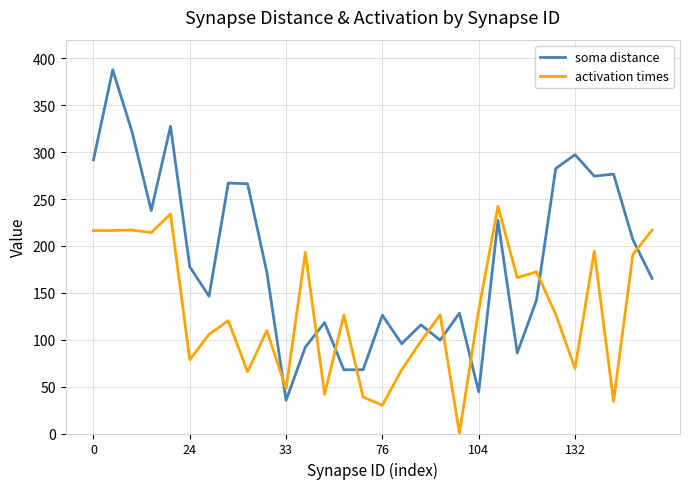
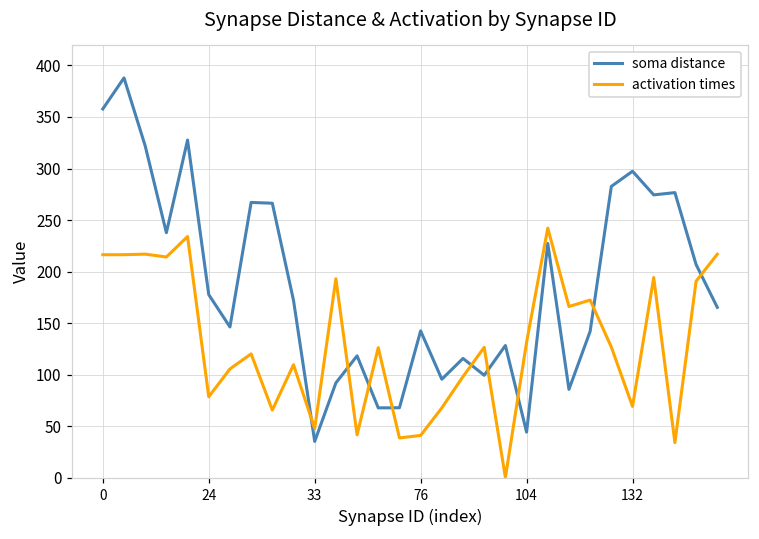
soma distance, 0: 290 -> 360
soma distance, 76: 130 -> 140
activation times, 76: 30 -> 40
